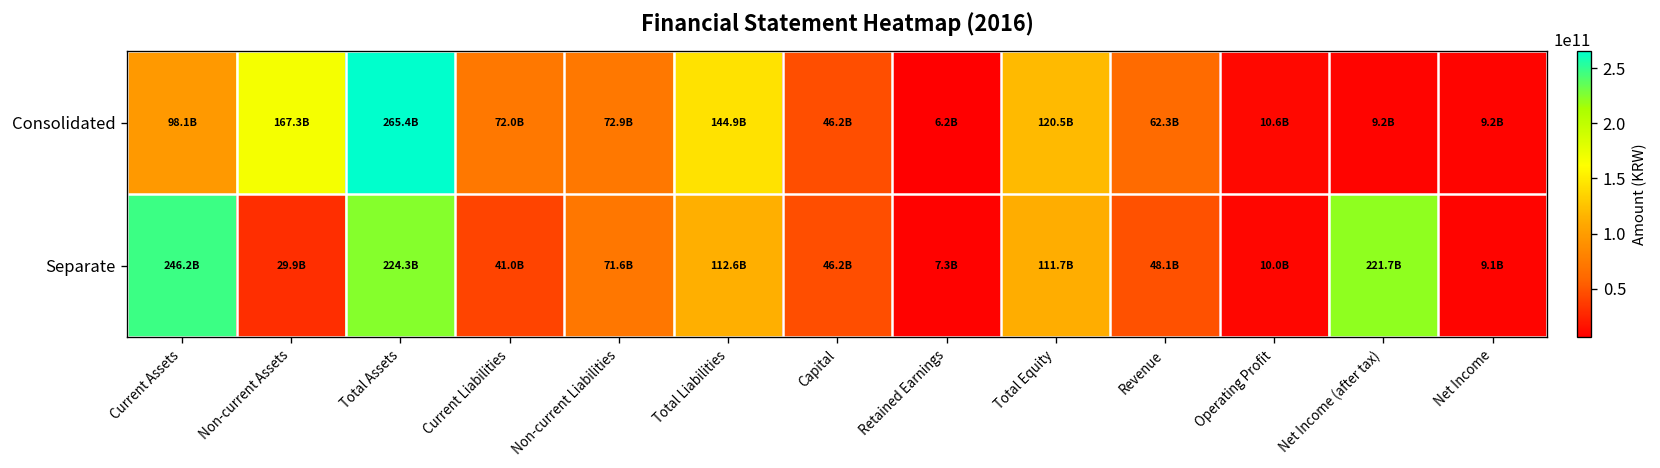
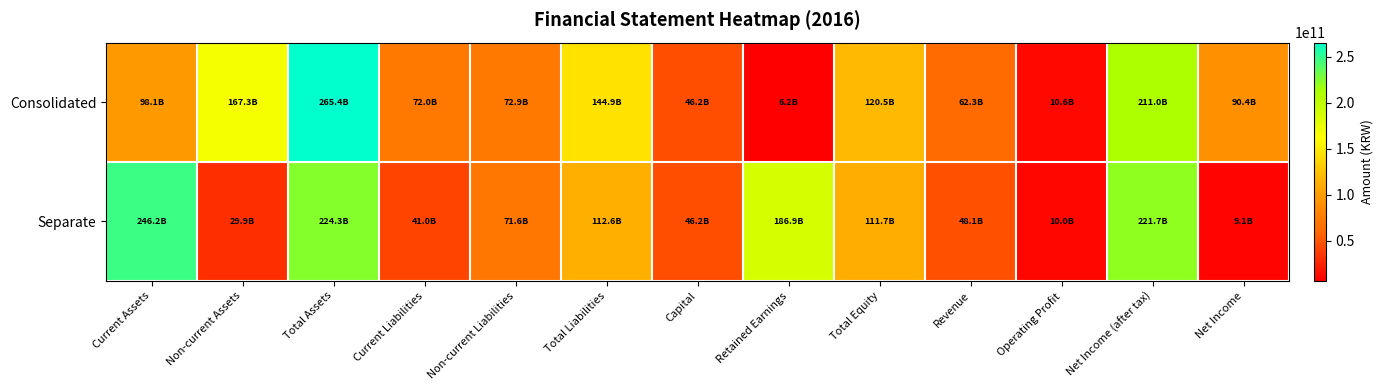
Consolidated, Net Income (after tax): 9.2B -> 211.0B
Consolidated, Net Income: 9.2B -> 90.4B
Separate, Retained Earnings: 7.3B -> 186.9B
